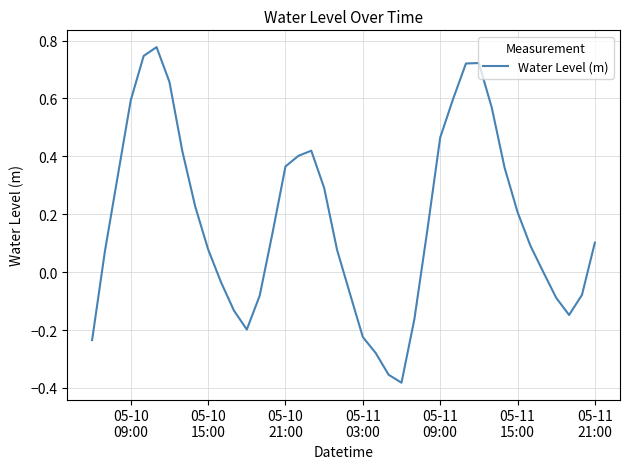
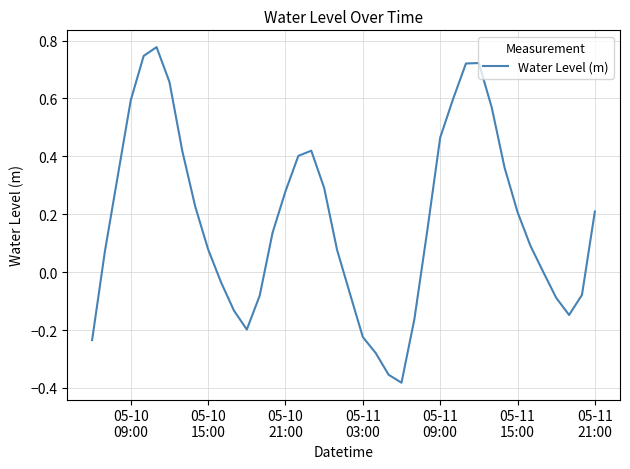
05-10 21:00: 0.37 -> 0.28
05-11 21:00: 0.10 -> 0.21
